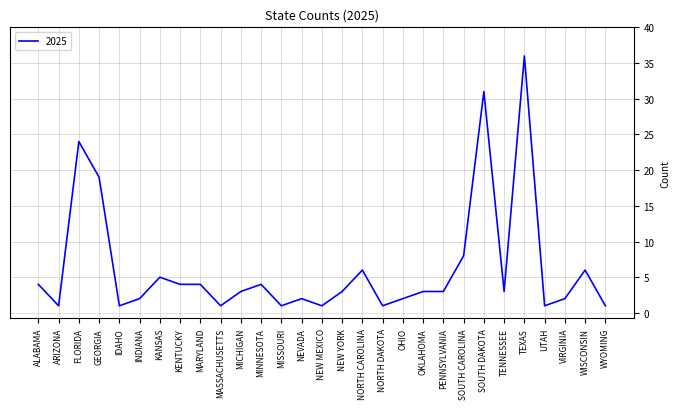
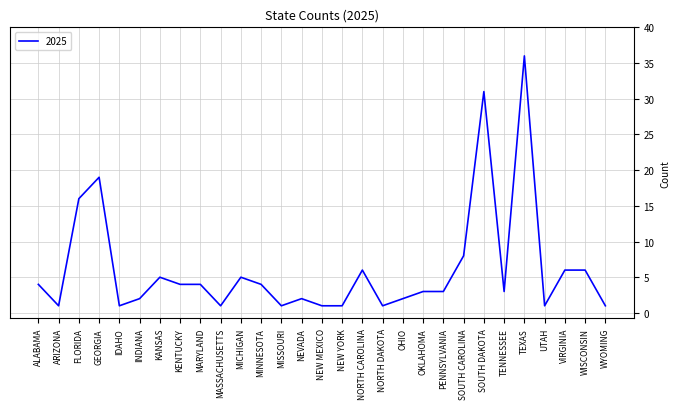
FLORIDA: 24 -> 16
MICHIGAN: 3 -> 5
NEW YORK: 3 -> 1
VIRGINIA: 2 -> 6
